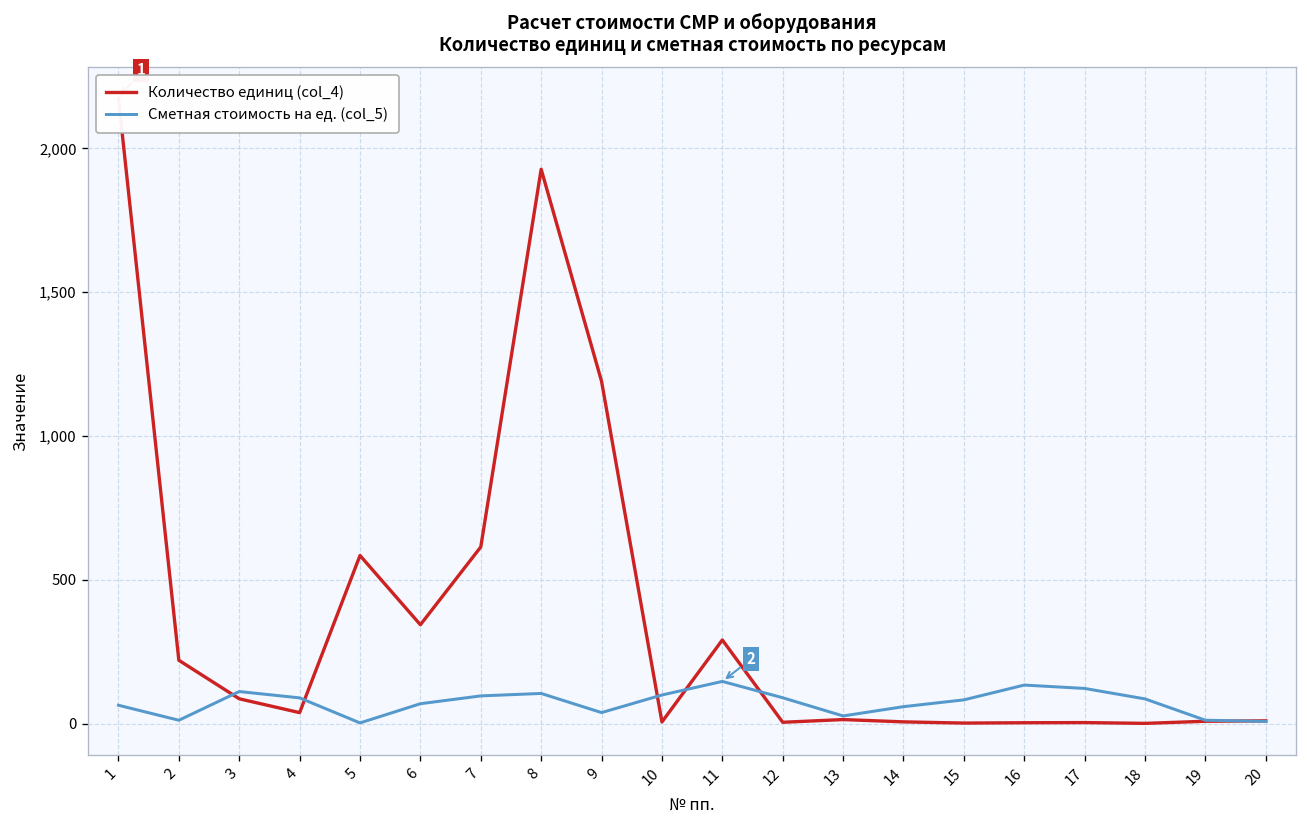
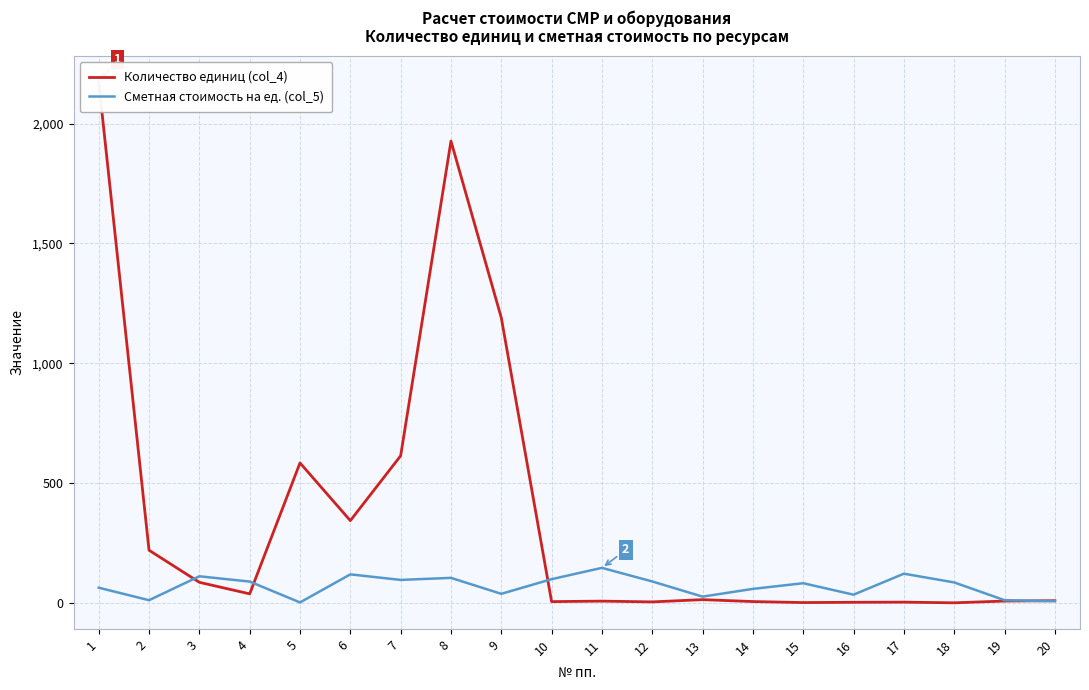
Сметная стоимость на ед. (col_5), 6: 70 -> 120
Количество единиц (col_4), 11: 290 -> 10
Сметная стоимость на ед. (col_5), 16: 130 -> 40
